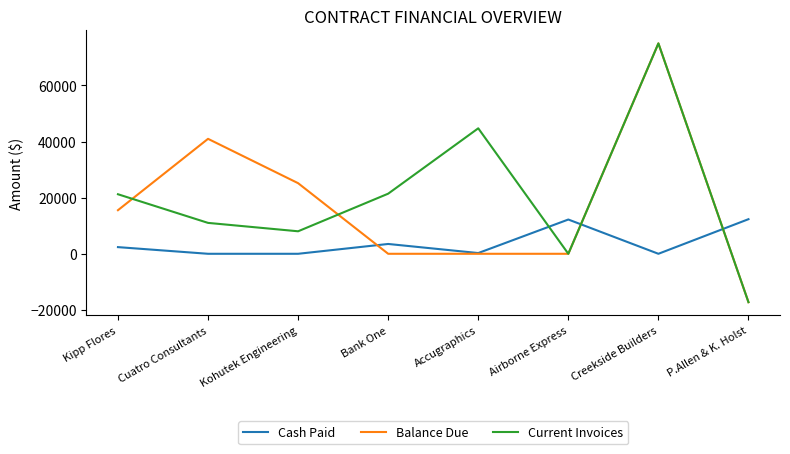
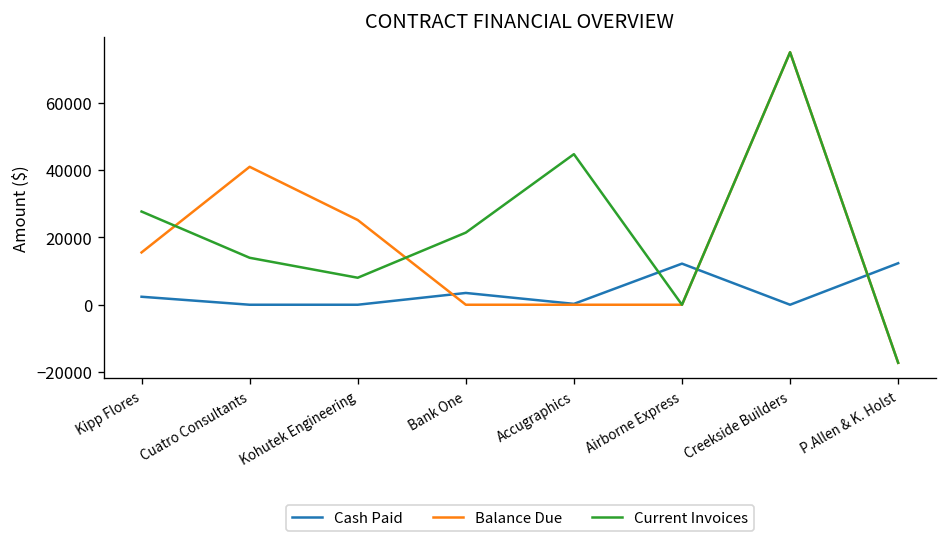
Current Invoices, Kipp Flores: 21000 -> 28000
Current Invoices, Cuatro Consultants: 11000 -> 14000
